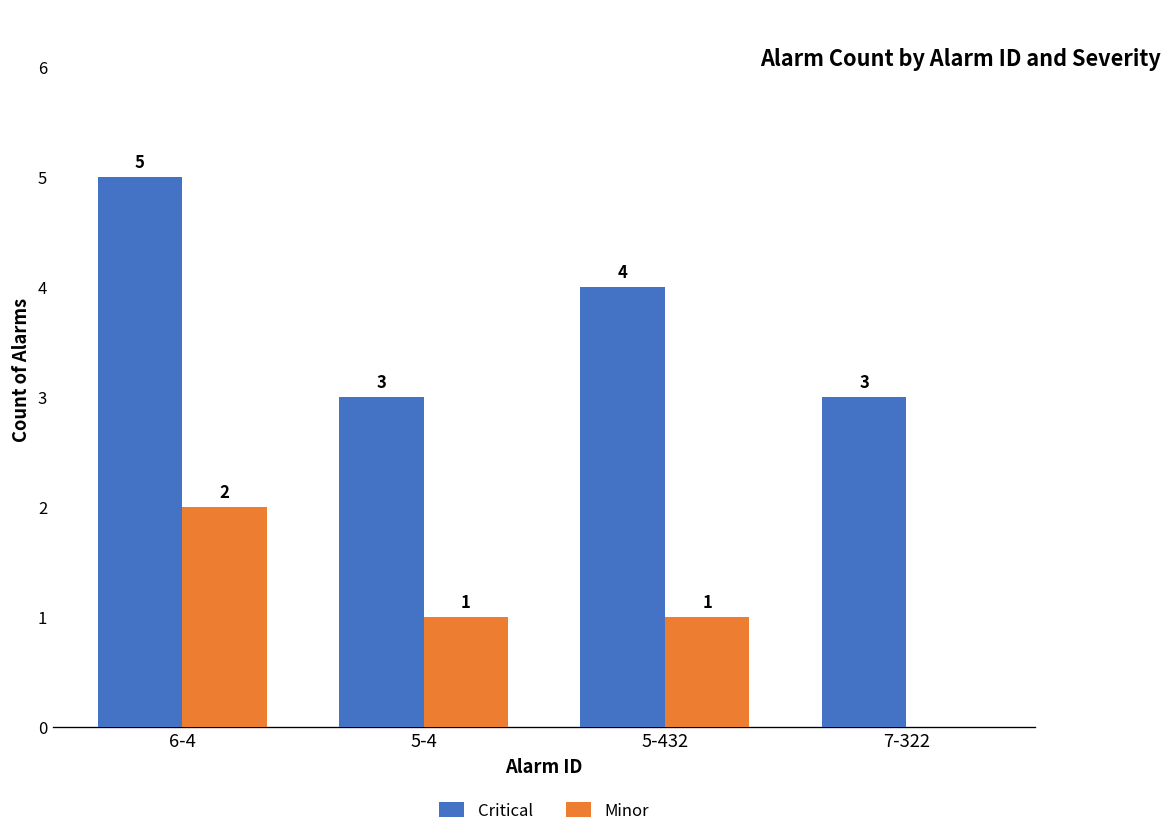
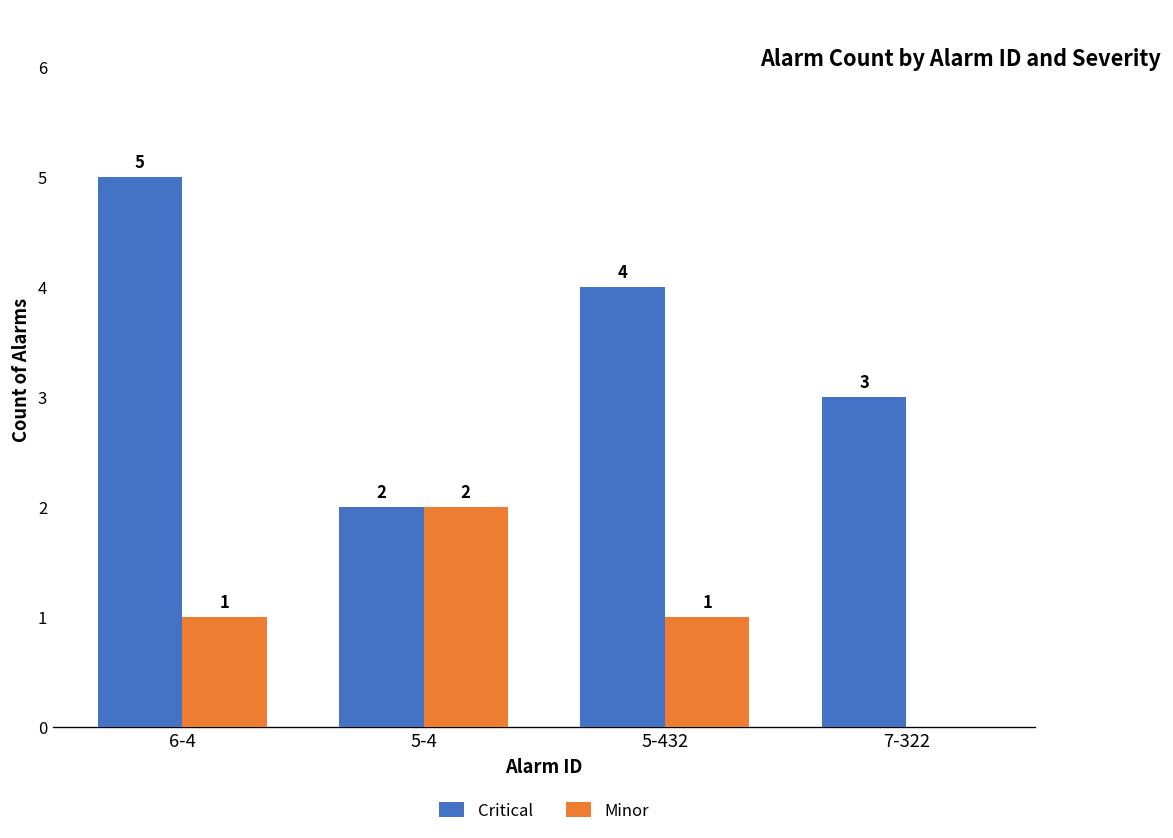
Minor, 6-4: 2 -> 1
Critical, 5-4: 3 -> 2
Minor, 5-4: 1 -> 2
